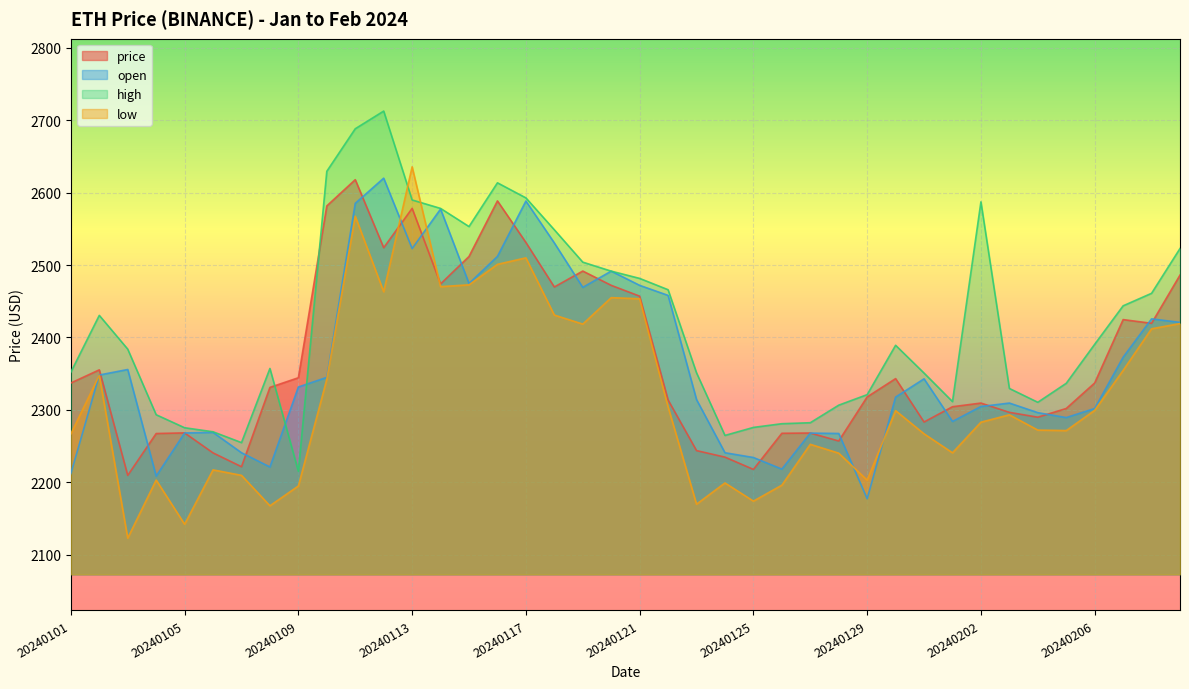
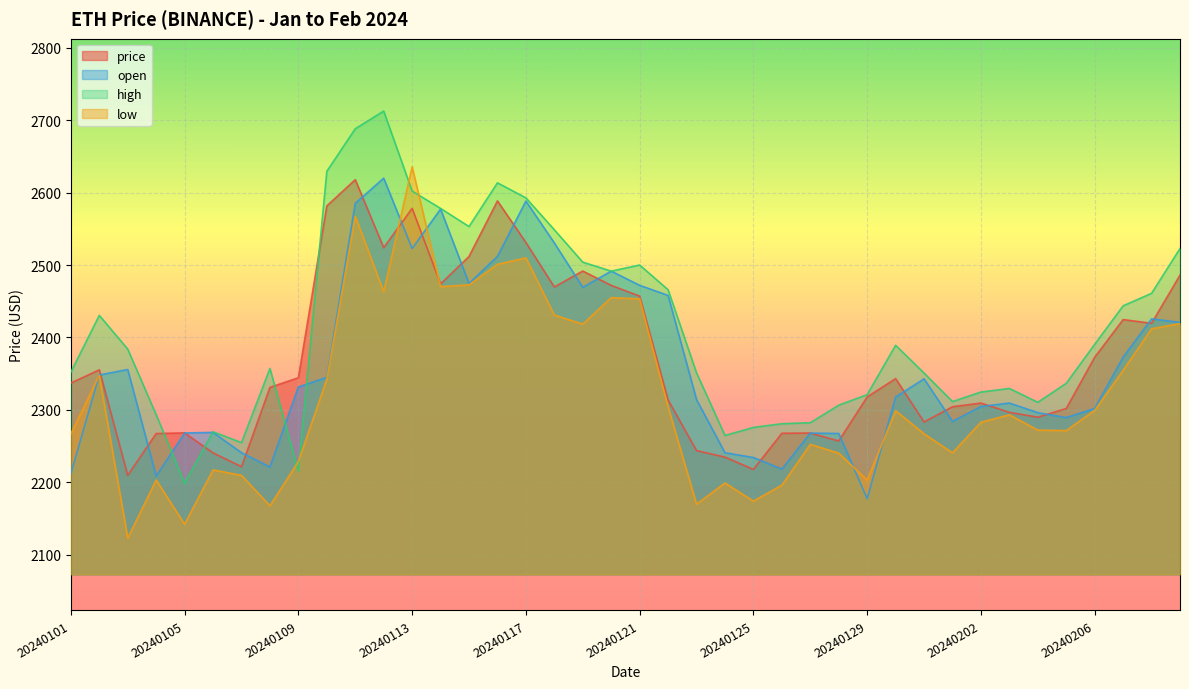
high, 20240105: 2280 -> 2200
low, 20240109: 2190 -> 2230
high, 20240113: 2590 -> 2600
high, 20240121: 2480 -> 2500
high, 20240202: 2590 -> 2320
price, 20240206: 2340 -> 2370
